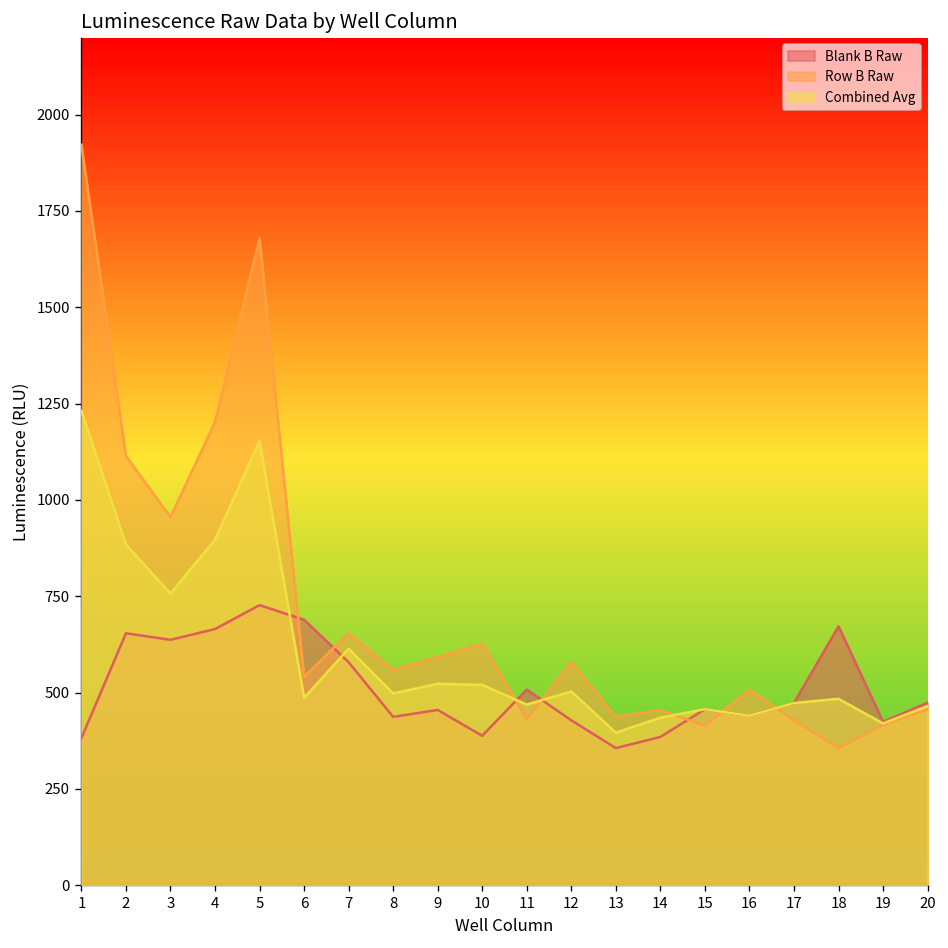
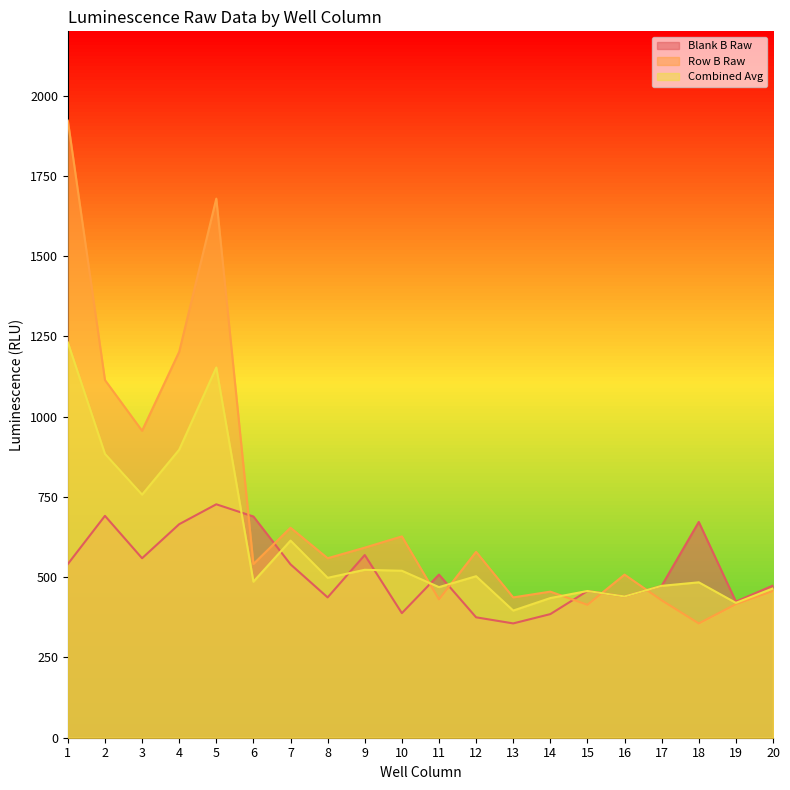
Blank B Raw, 1: 380 -> 540
Blank B Raw, 2: 650 -> 690
Blank B Raw, 3: 640 -> 560
Blank B Raw, 7: 580 -> 540
Blank B Raw, 9: 460 -> 570
Blank B Raw, 12: 430 -> 380
